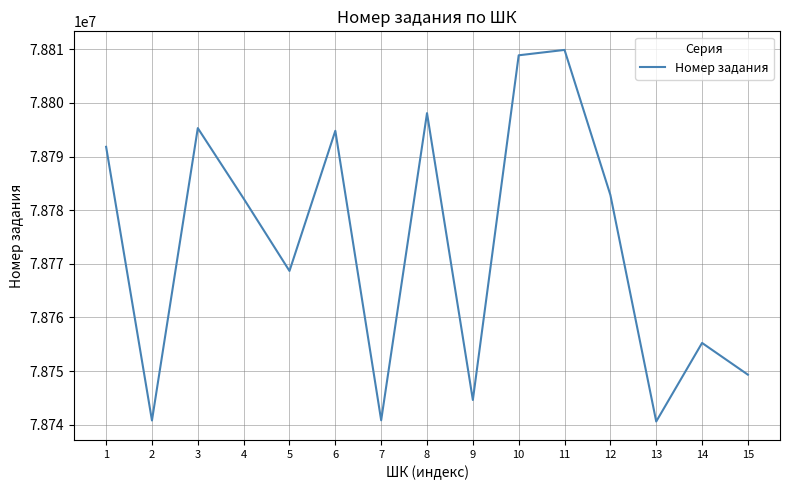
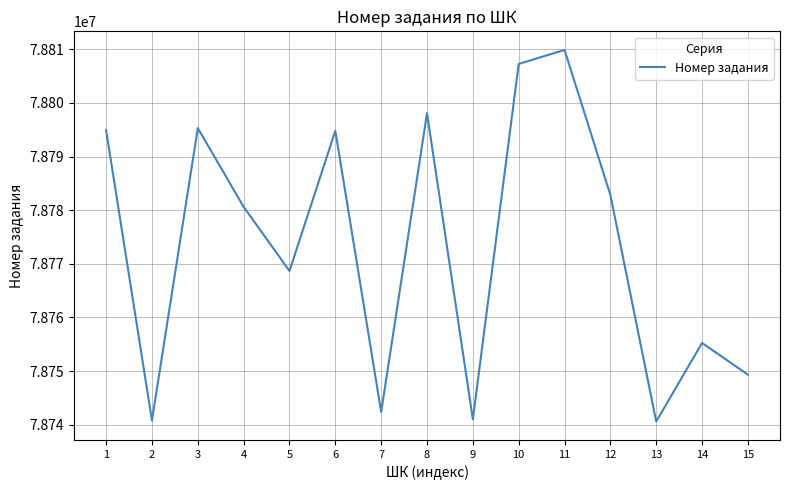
1: 78792000 -> 78795000
4: 78782000 -> 78781000
7: 78741000 -> 78742000
9: 78745000 -> 78741000
10: 78809000 -> 78807000
